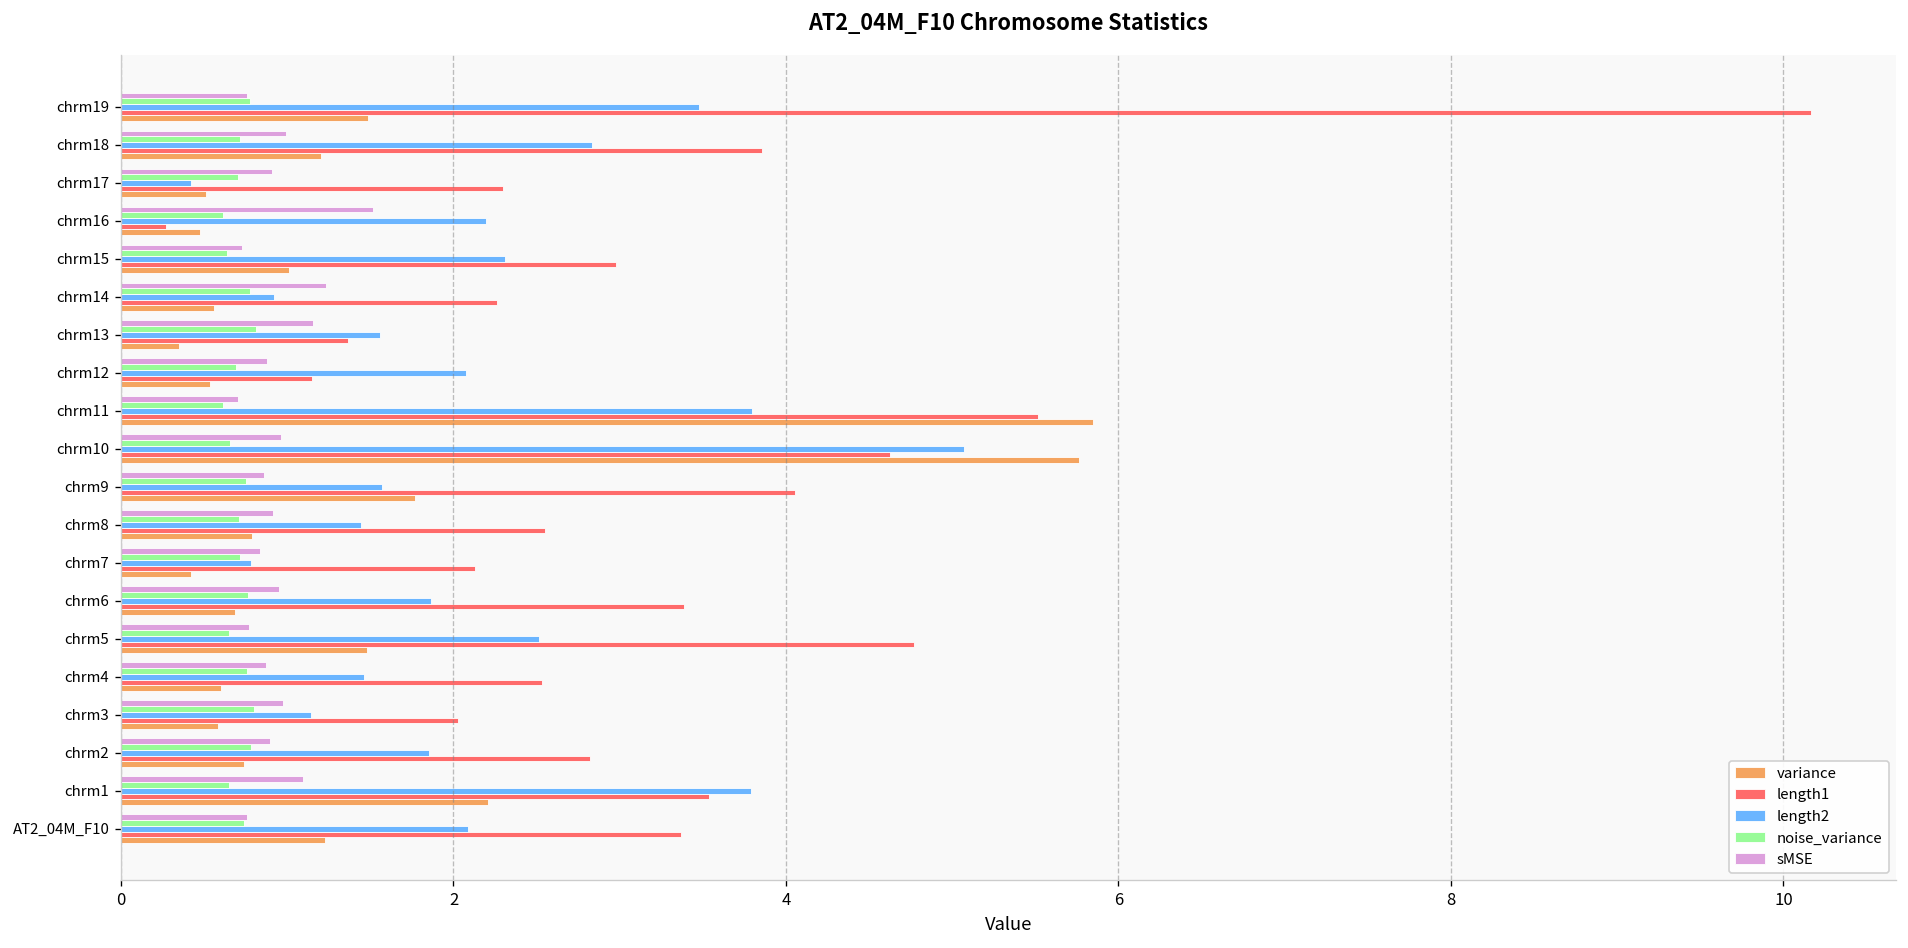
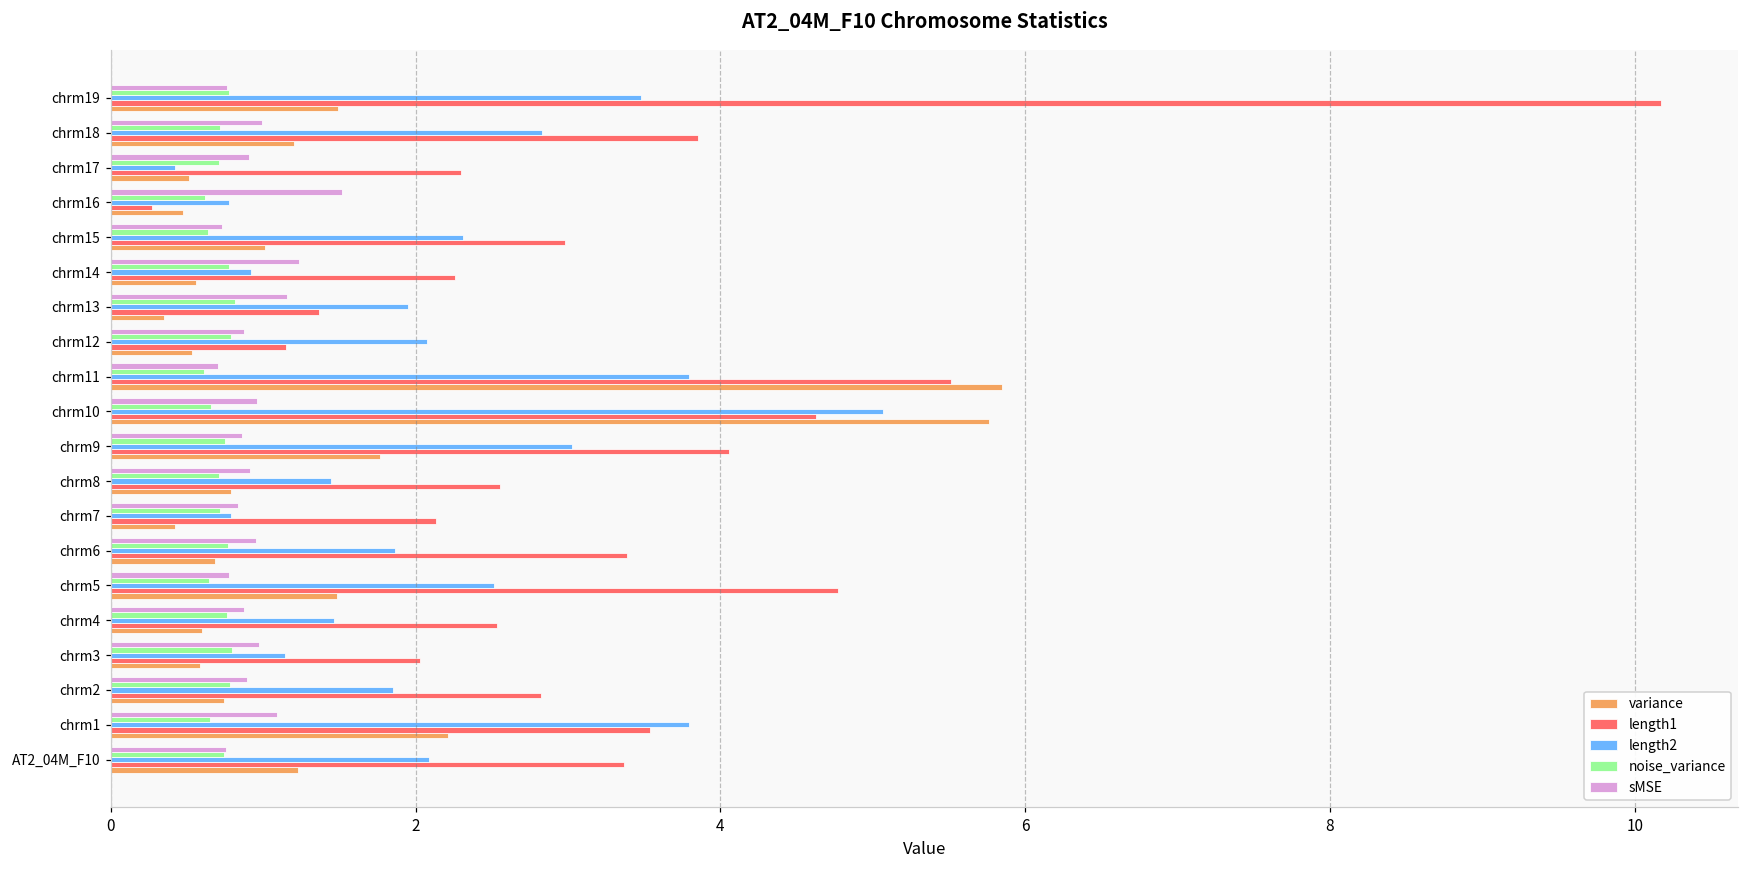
length2, chrm16: 2.19 -> 0.77
length2, chrm13: 1.56 -> 1.95
noise_variance, chrm12: 0.69 -> 0.79
length2, chrm9: 1.57 -> 3.03
